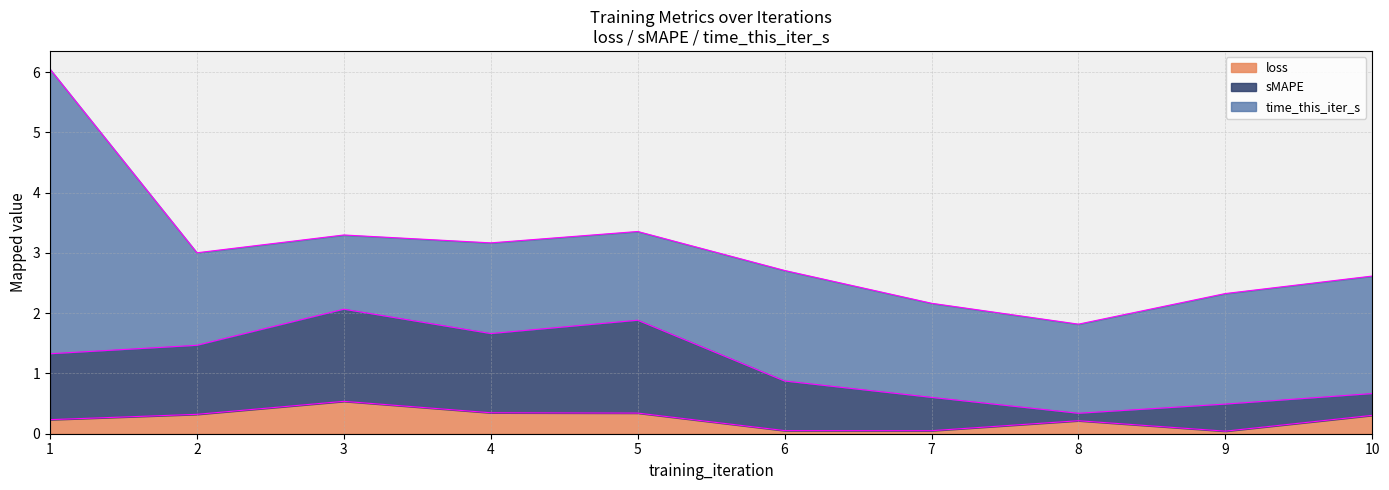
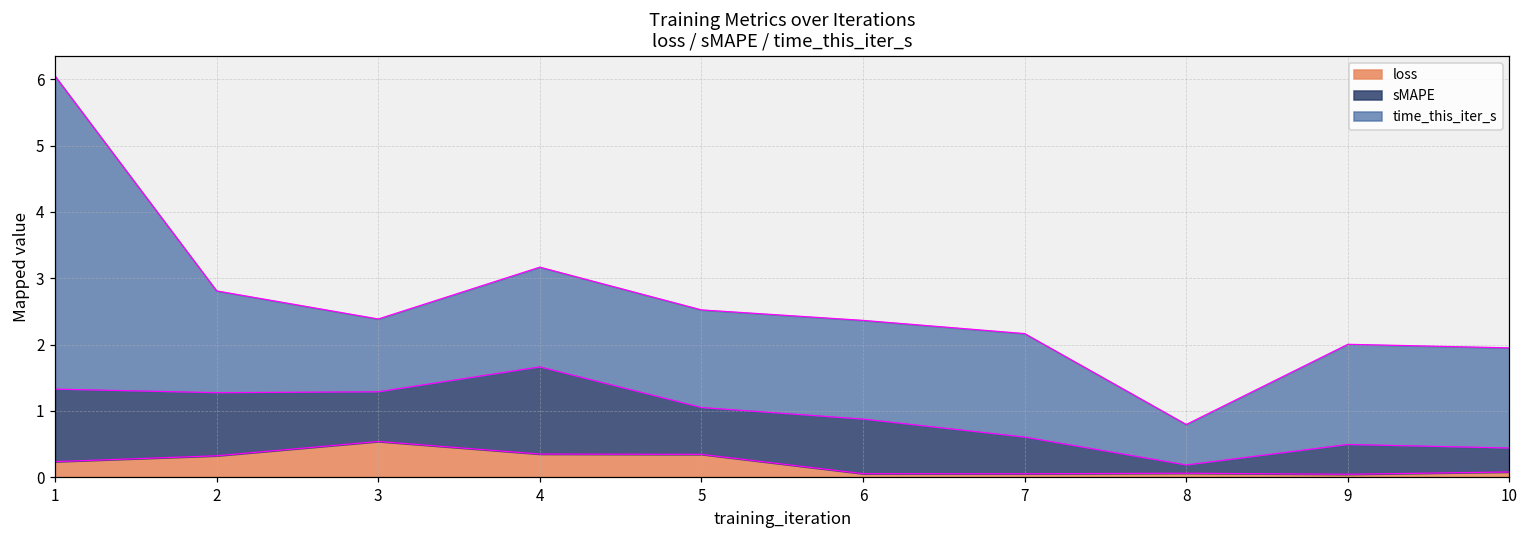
sMAPE, 2: 1.1 -> 1.0
sMAPE, 3: 1.5 -> 0.7
time_this_iter_s, 3: 1.2 -> 1.1
sMAPE, 5: 1.5 -> 0.7
time_this_iter_s, 6: 1.8 -> 1.5
loss, 8: 0.2 -> 0.1
time_this_iter_s, 8: 1.5 -> 0.6
time_this_iter_s, 9: 1.8 -> 1.5
loss, 10: 0.3 -> 0.1
time_this_iter_s, 10: 2.0 -> 1.5
